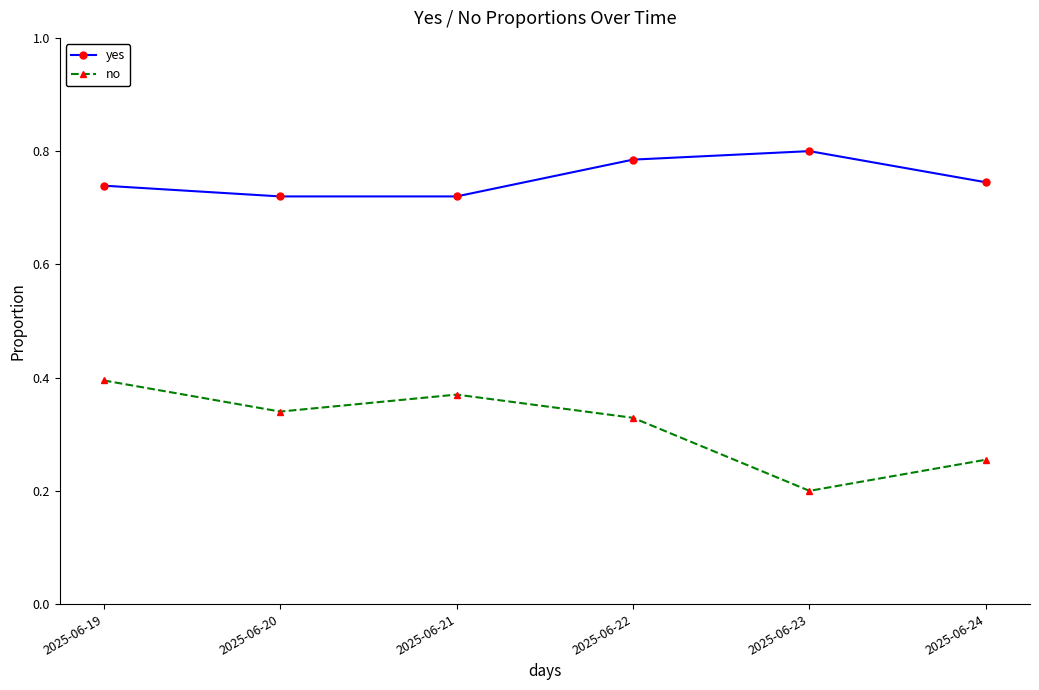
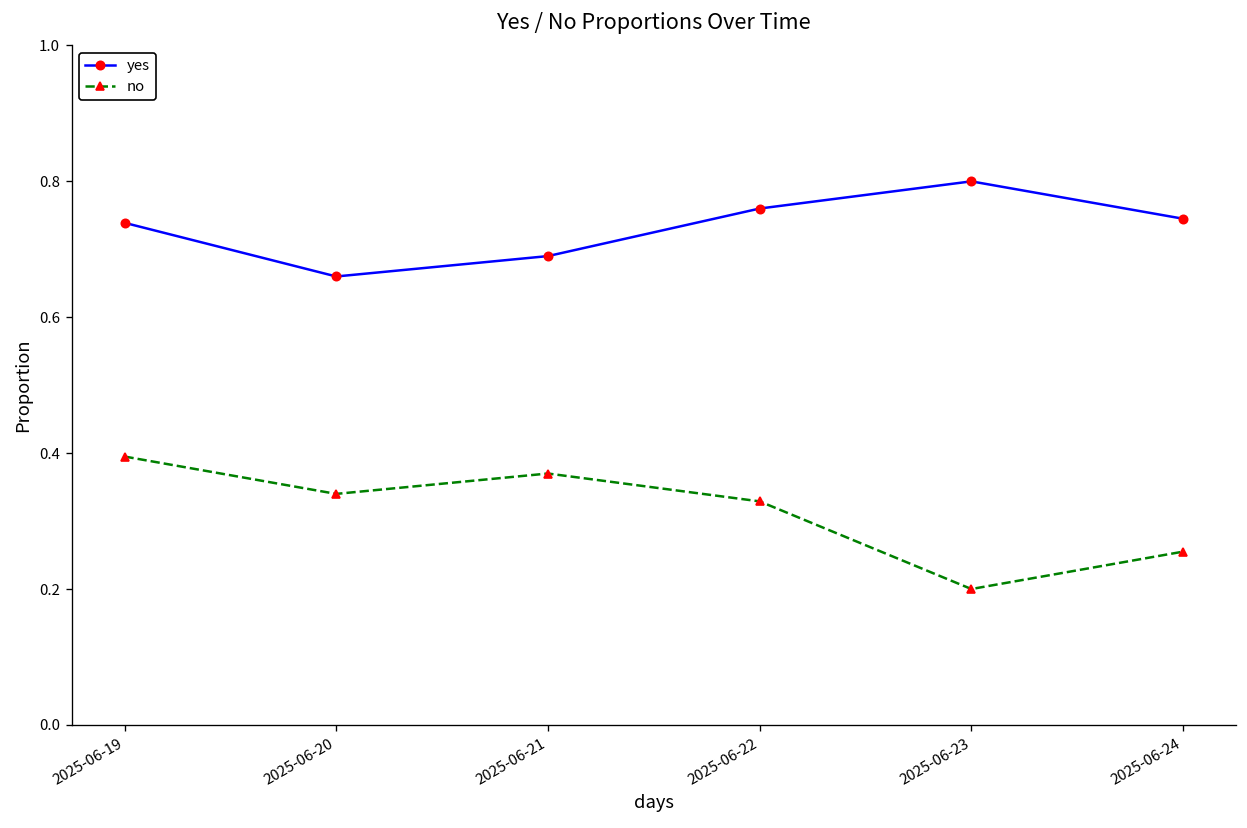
yes, 2025-06-20: 0.72 -> 0.66
yes, 2025-06-21: 0.72 -> 0.69
yes, 2025-06-22: 0.79 -> 0.76
